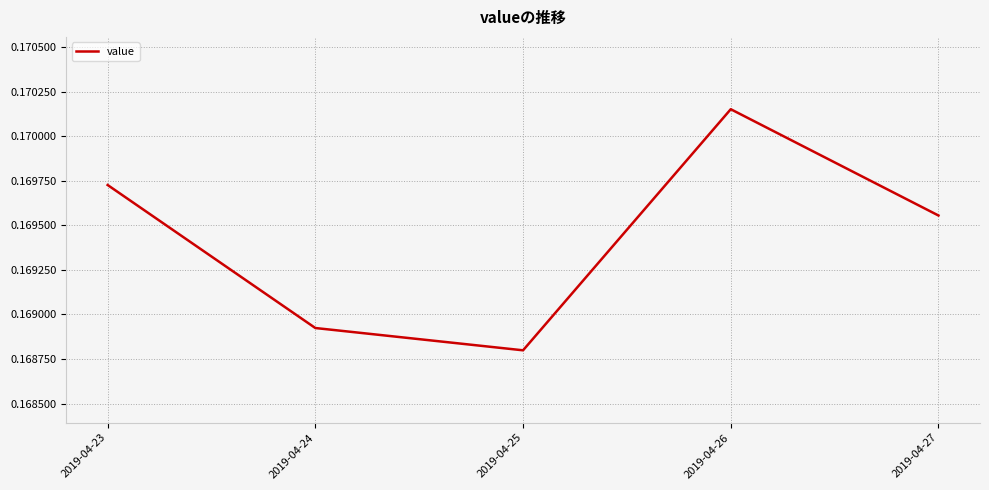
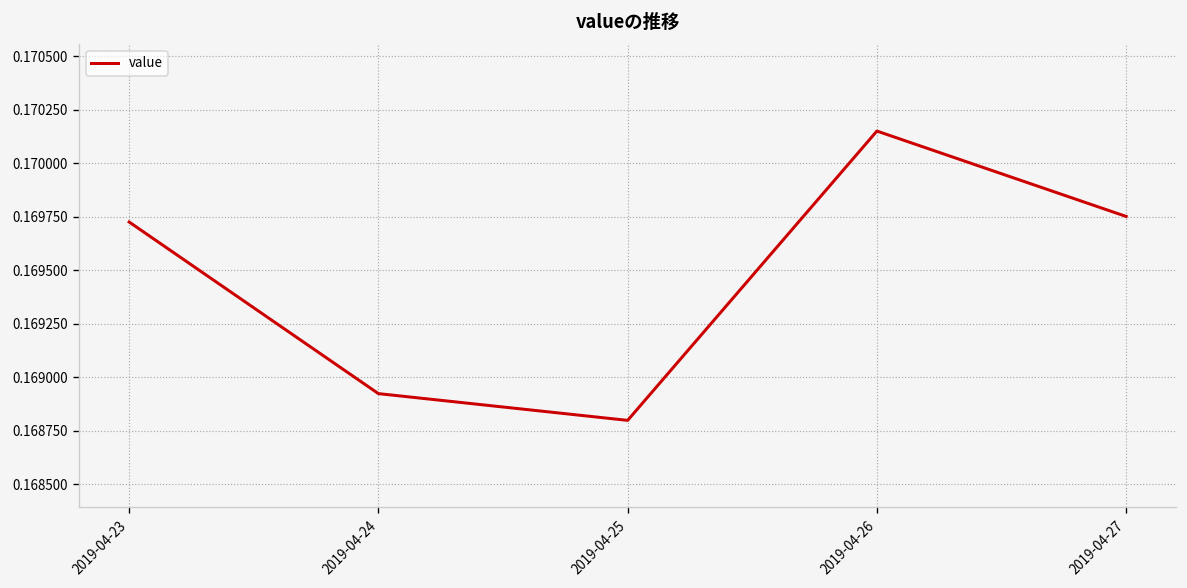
2019-04-27: 0.16956 -> 0.16975
